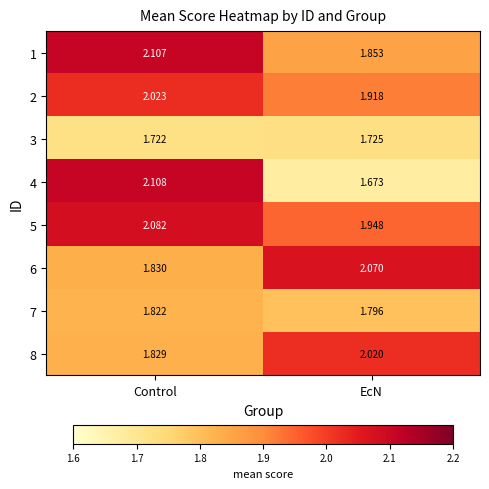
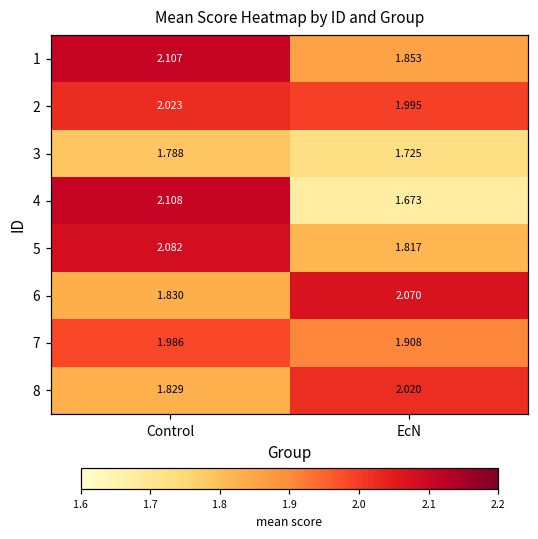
2, EcN: 1.918 -> 1.995
3, Control: 1.722 -> 1.788
5, EcN: 1.948 -> 1.817
7, Control: 1.822 -> 1.986
7, EcN: 1.796 -> 1.908
